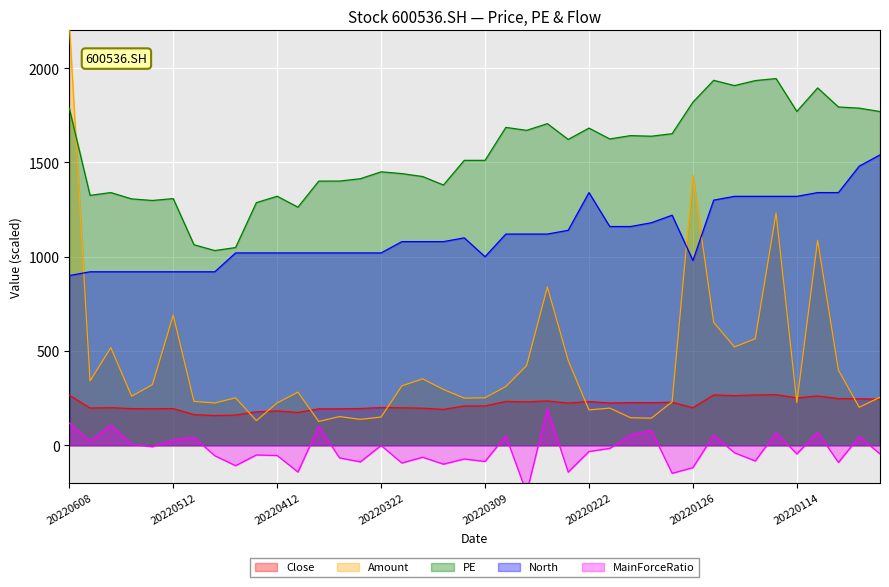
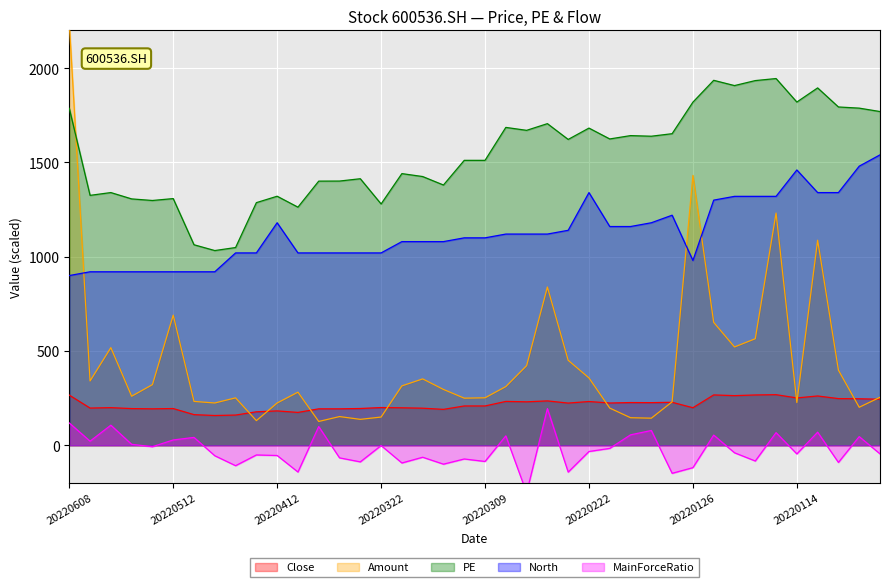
North, 20220412: 1020 -> 1180
PE, 20220322: 1450 -> 1280
North, 20220309: 1000 -> 1100
Amount, 20220222: 190 -> 360
PE, 20220114: 1770 -> 1820
North, 20220114: 1320 -> 1460
